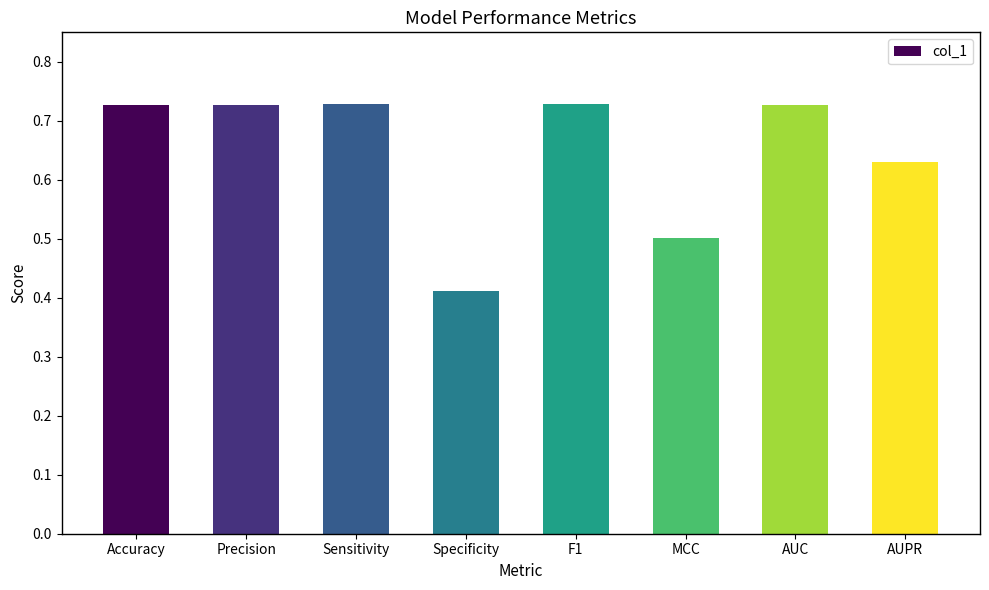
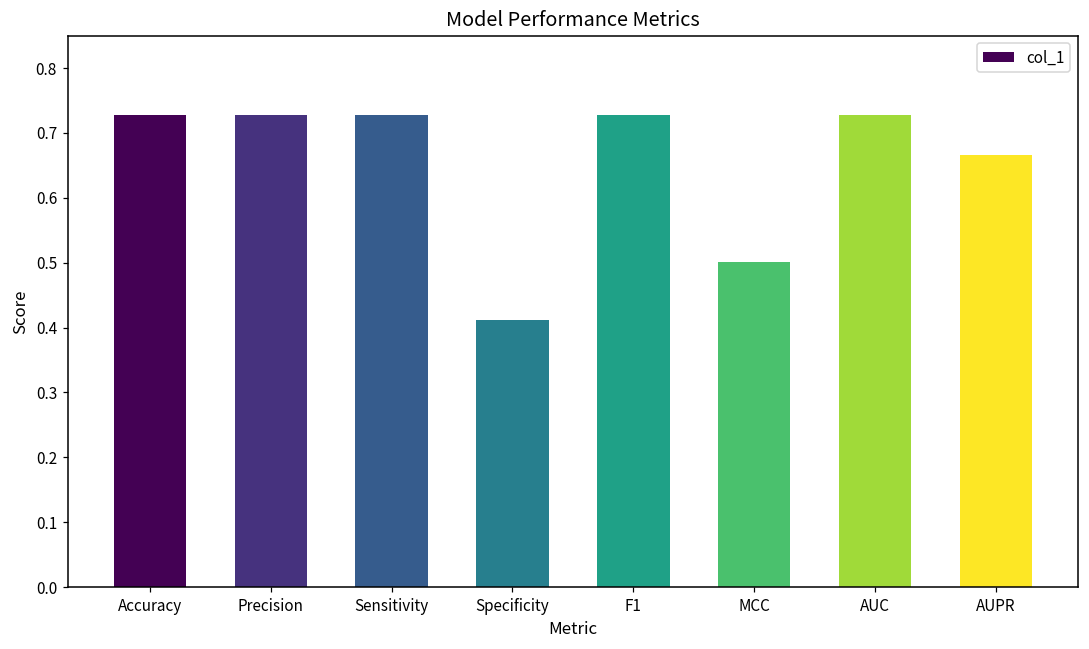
AUPR: 0.63 -> 0.67
